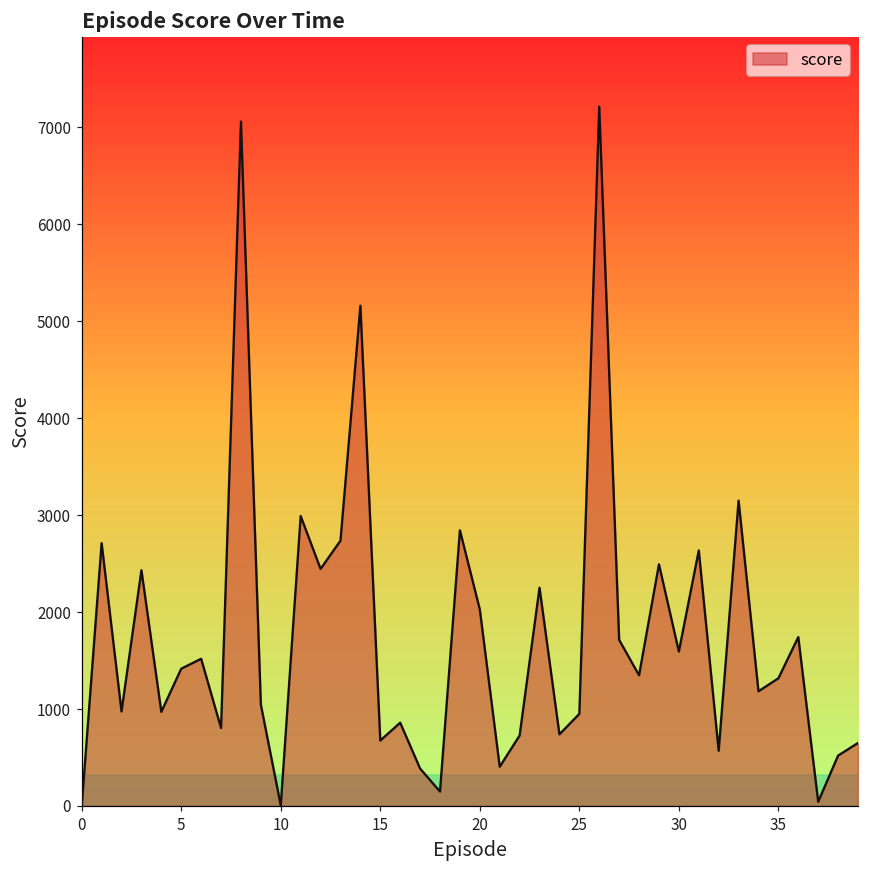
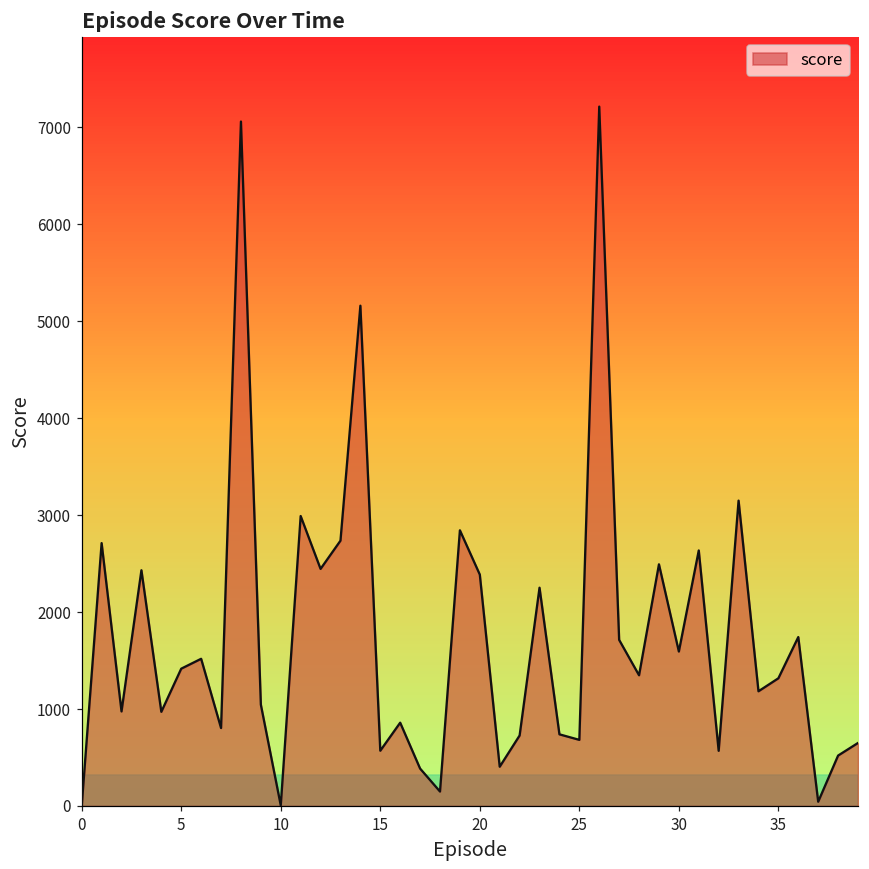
15: 700 -> 600
20: 2000 -> 2400
25: 1000 -> 700
